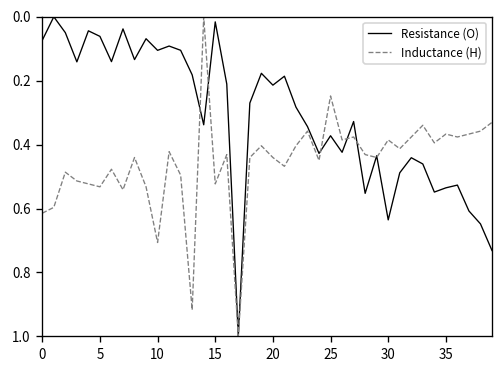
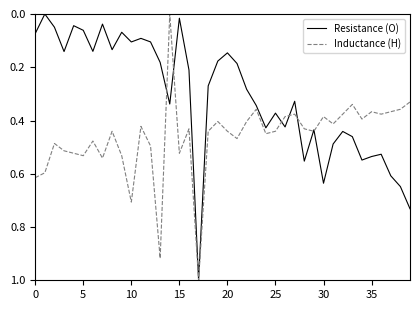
Resistance (O), 20: 0.21 -> 0.15
Inductance (H), 25: 0.25 -> 0.44
